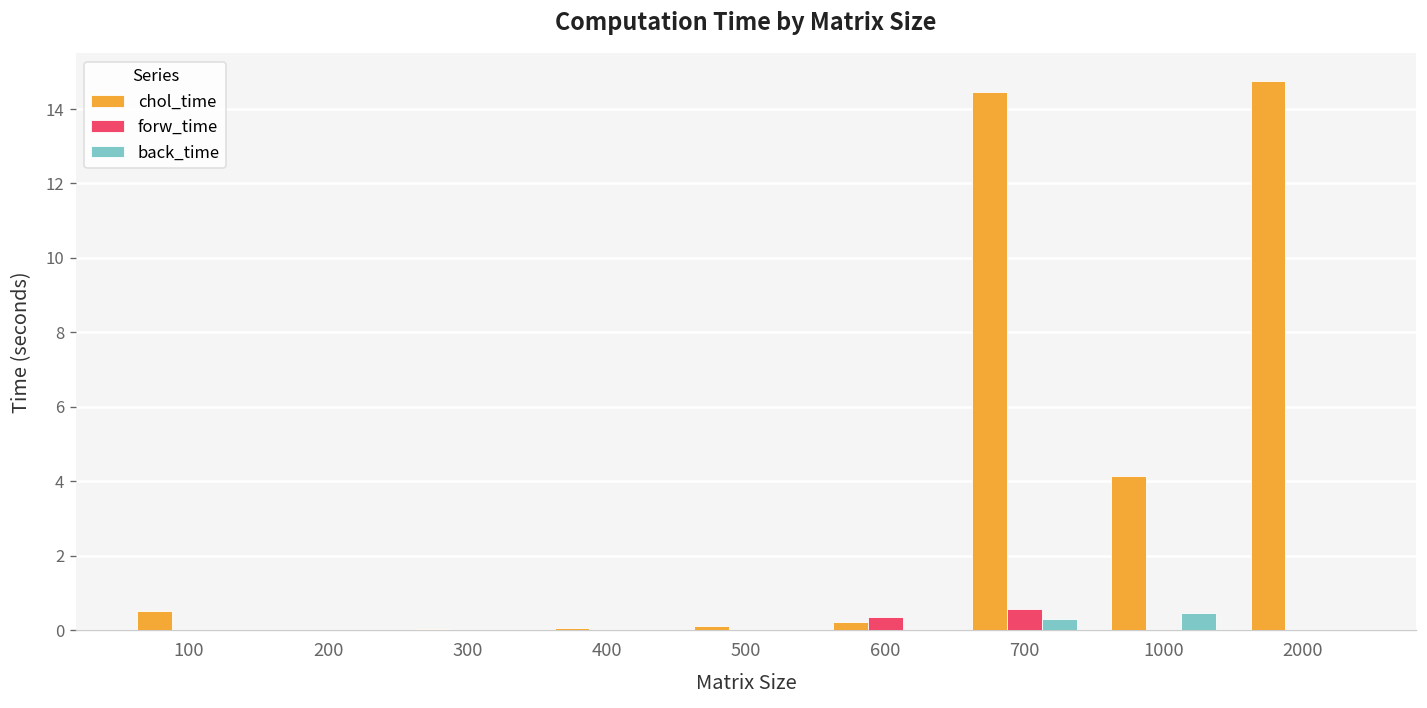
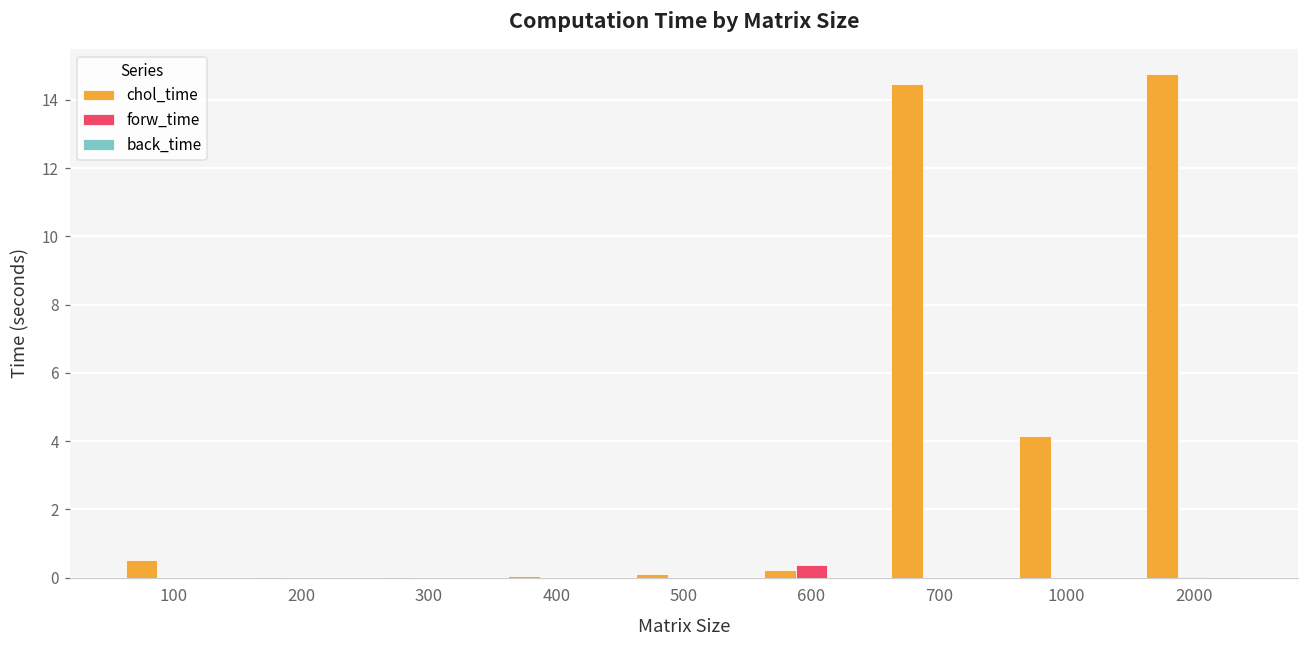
forw_time, 700: 0.6 -> 0.0
back_time, 700: 0.3 -> 0.0
back_time, 1000: 0.5 -> 0.0
